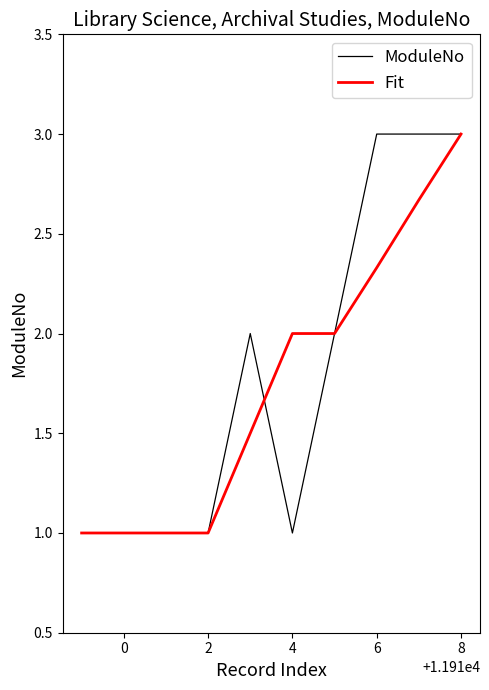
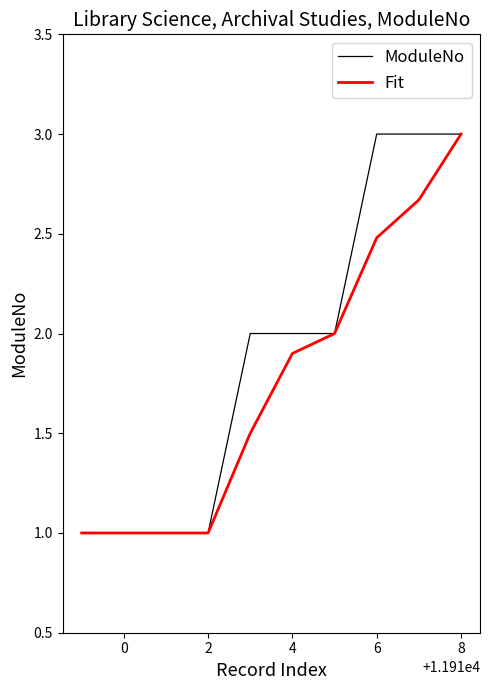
ModuleNo, 4: 1 -> 2
Fit, 4: 2.0 -> 1.9
Fit, 6: 2.33 -> 2.48
